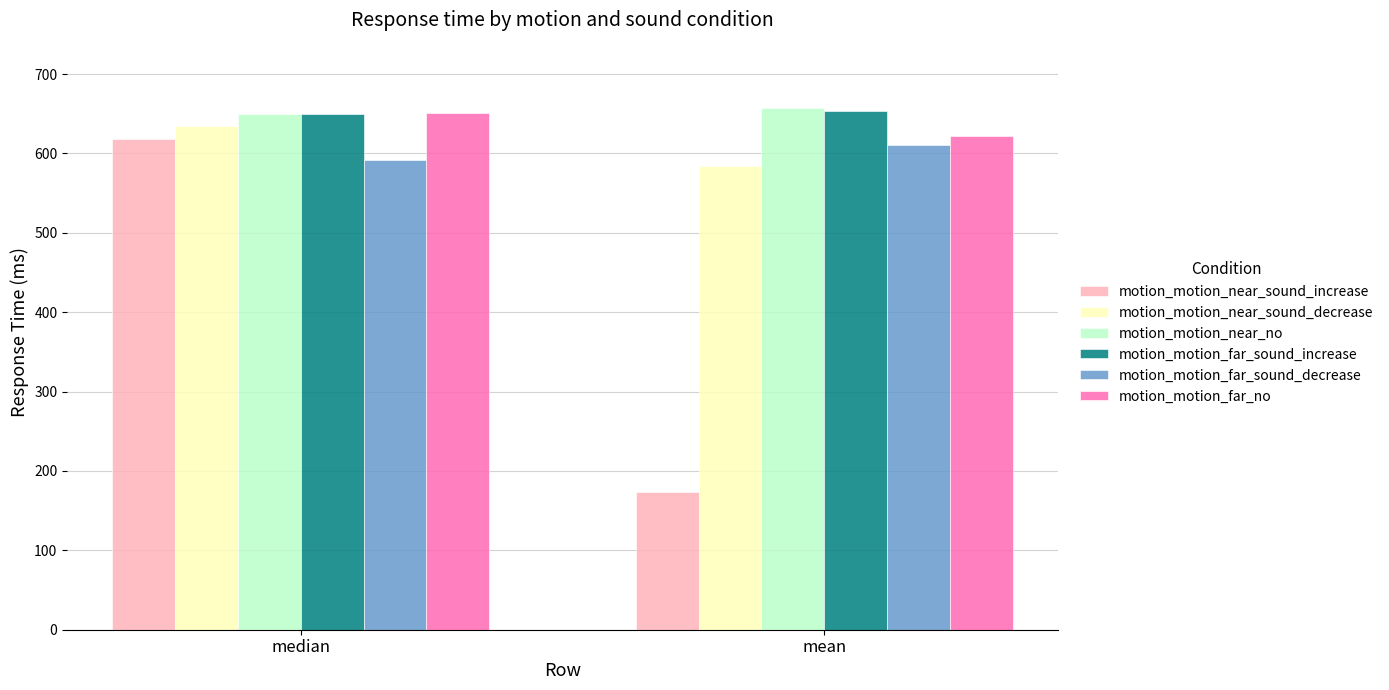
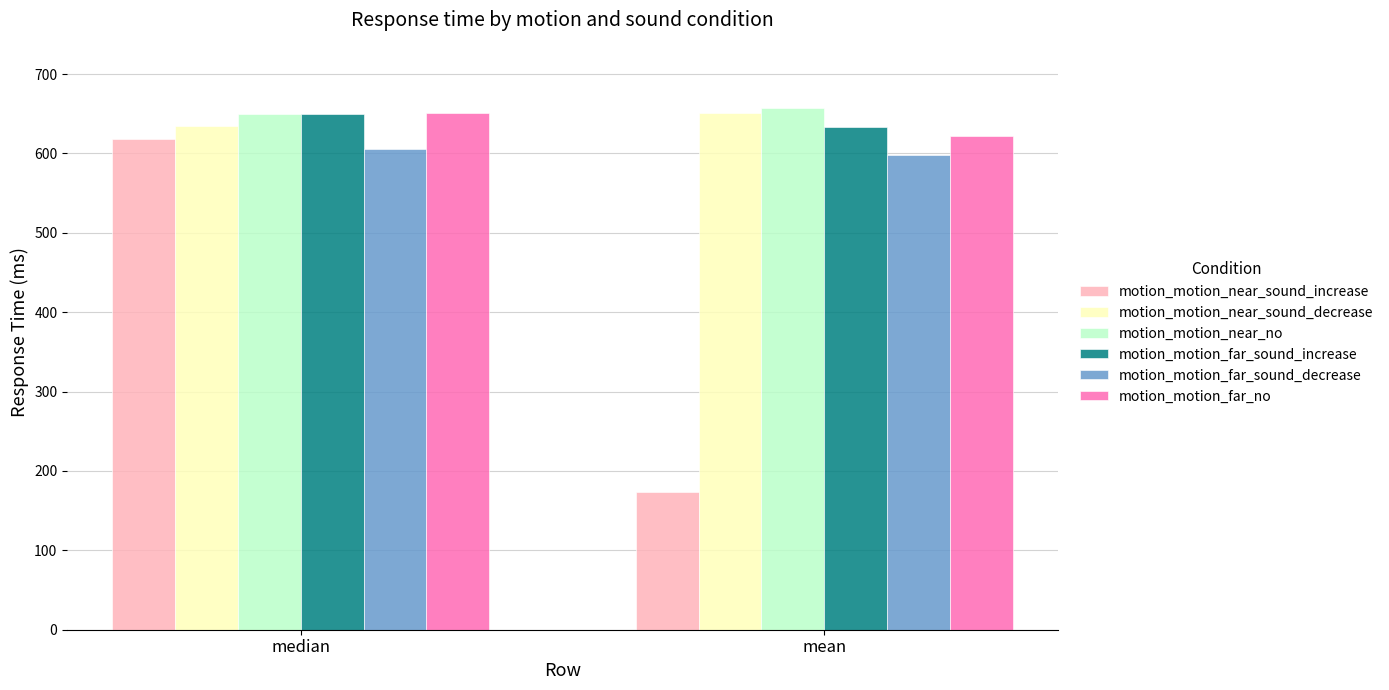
motion_motion_far_sound_decrease, median: 590 -> 610
motion_motion_near_sound_decrease, mean: 580 -> 650
motion_motion_far_sound_increase, mean: 650 -> 630
motion_motion_far_sound_decrease, mean: 610 -> 600
